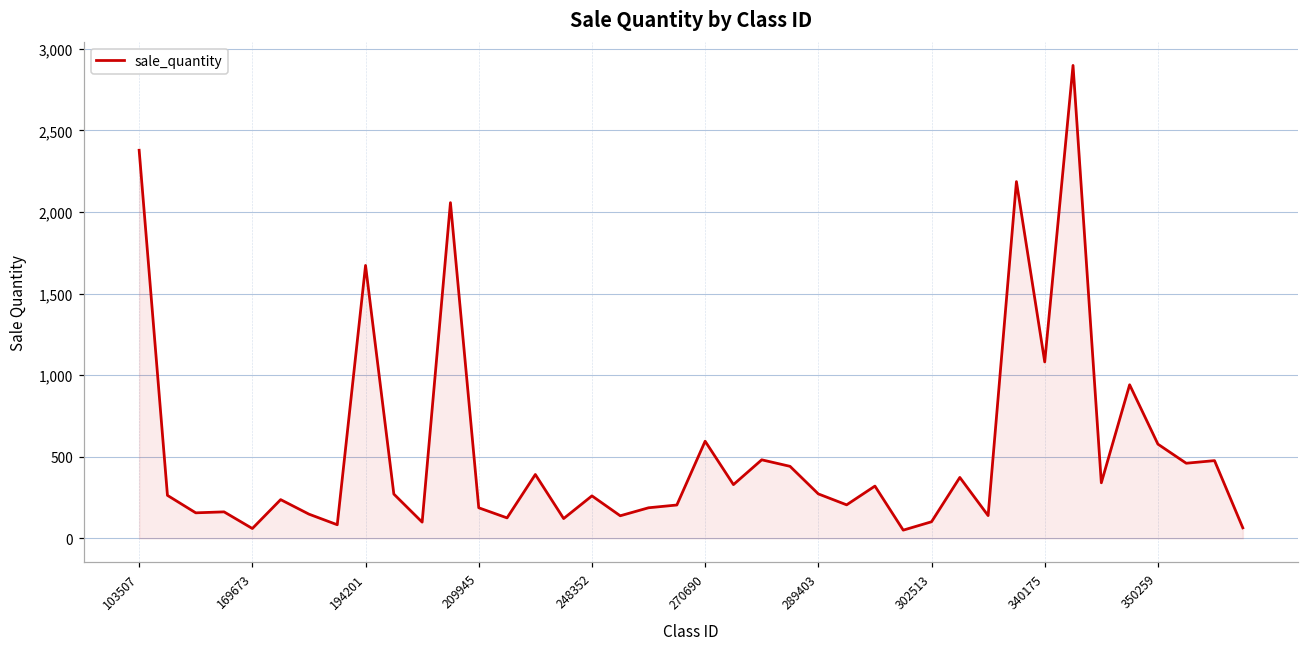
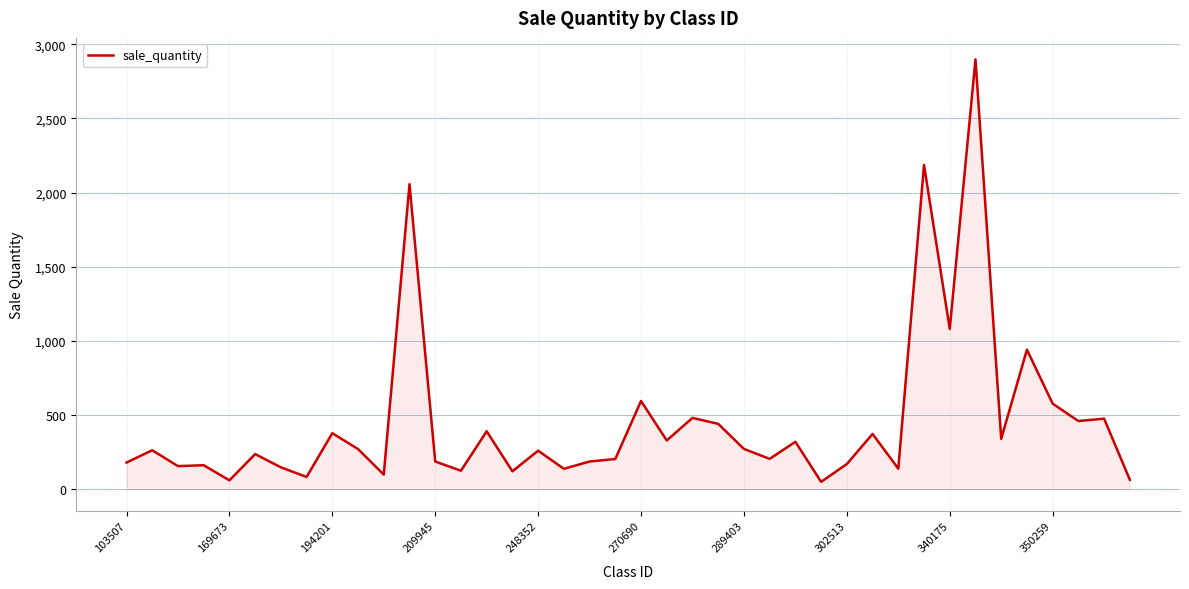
103507: 2,380 -> 180
194201: 1,670 -> 380
302513: 100 -> 170
